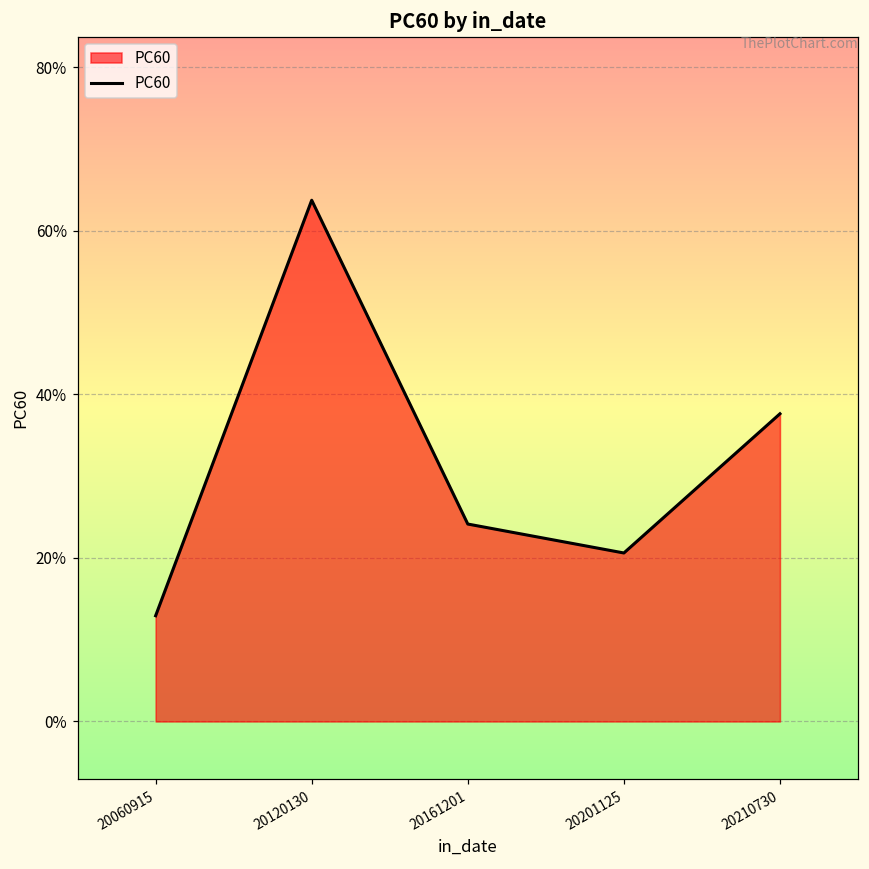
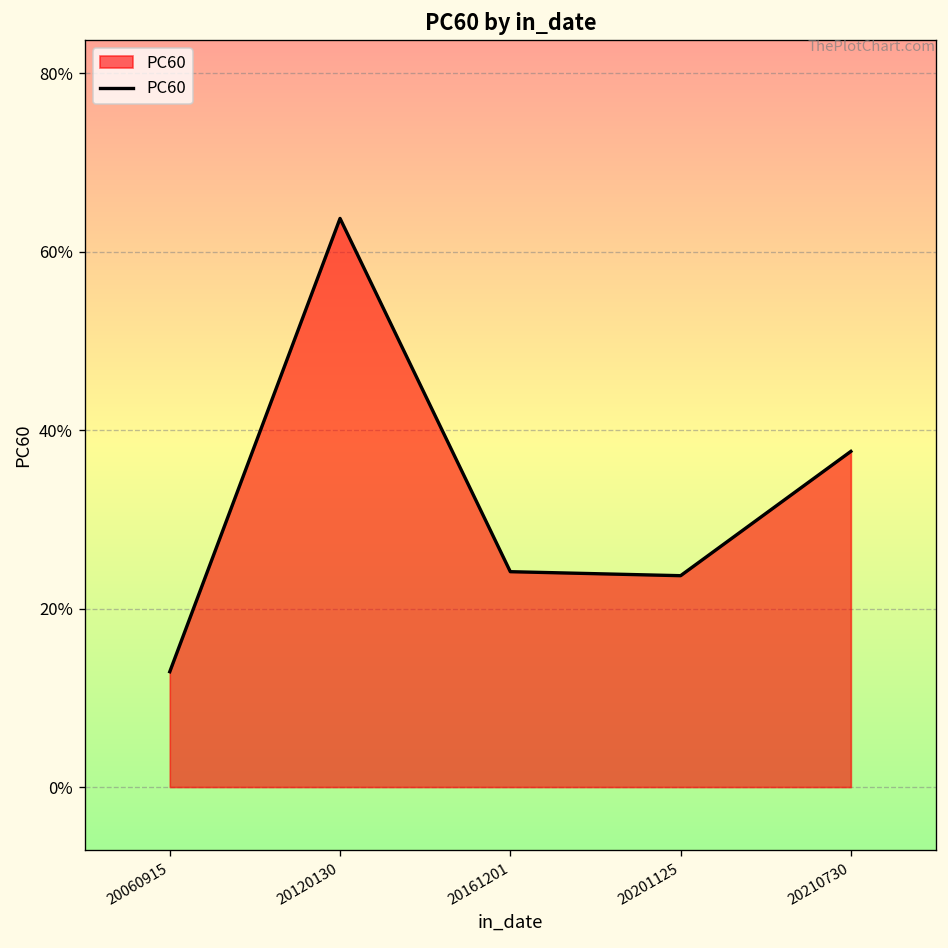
20201125: 21% -> 24%
